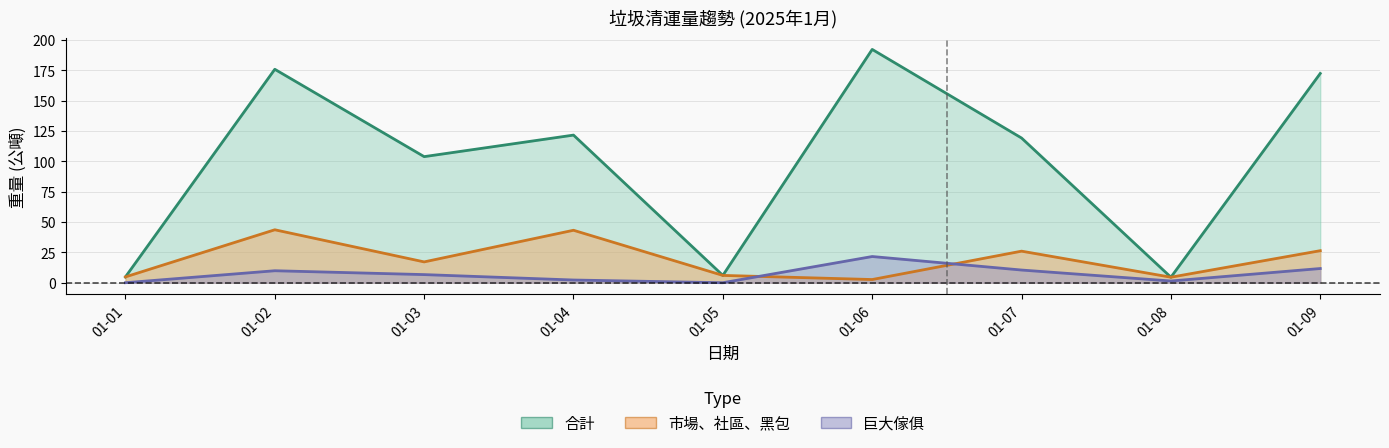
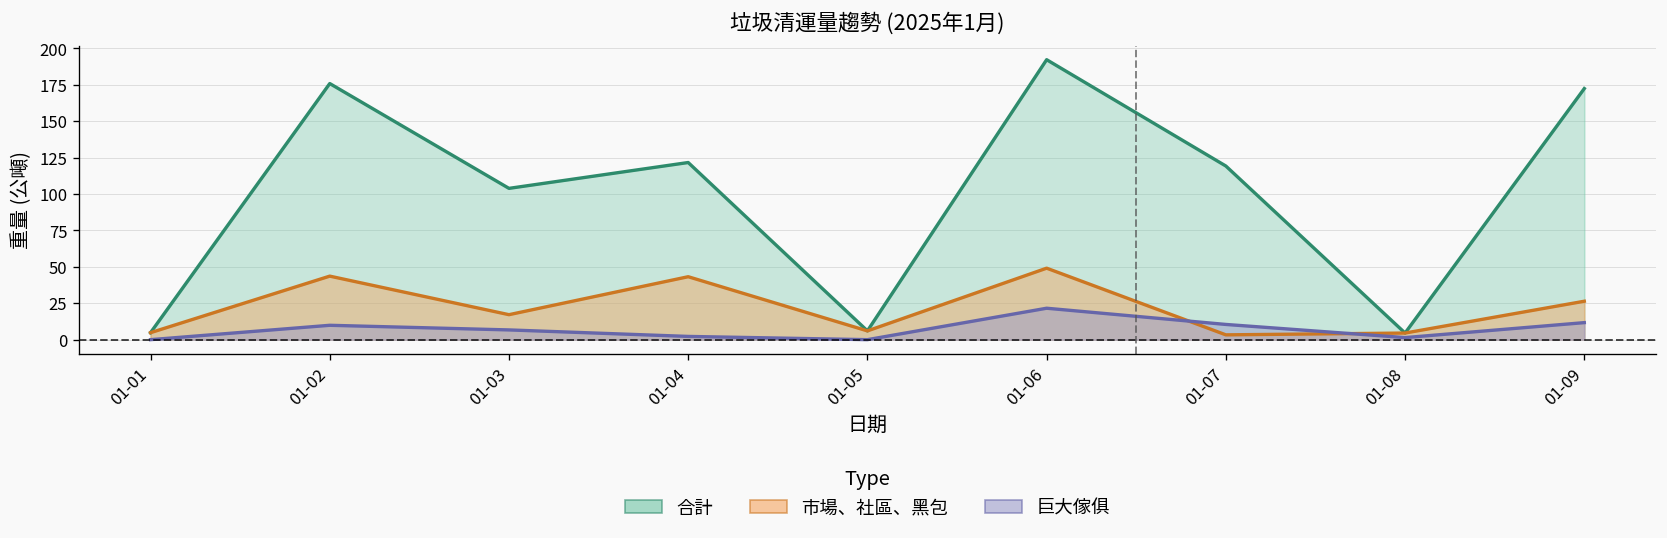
市場、社區、黑包, 01-06: 3 -> 49
市場、社區、黑包, 01-07: 26 -> 3
